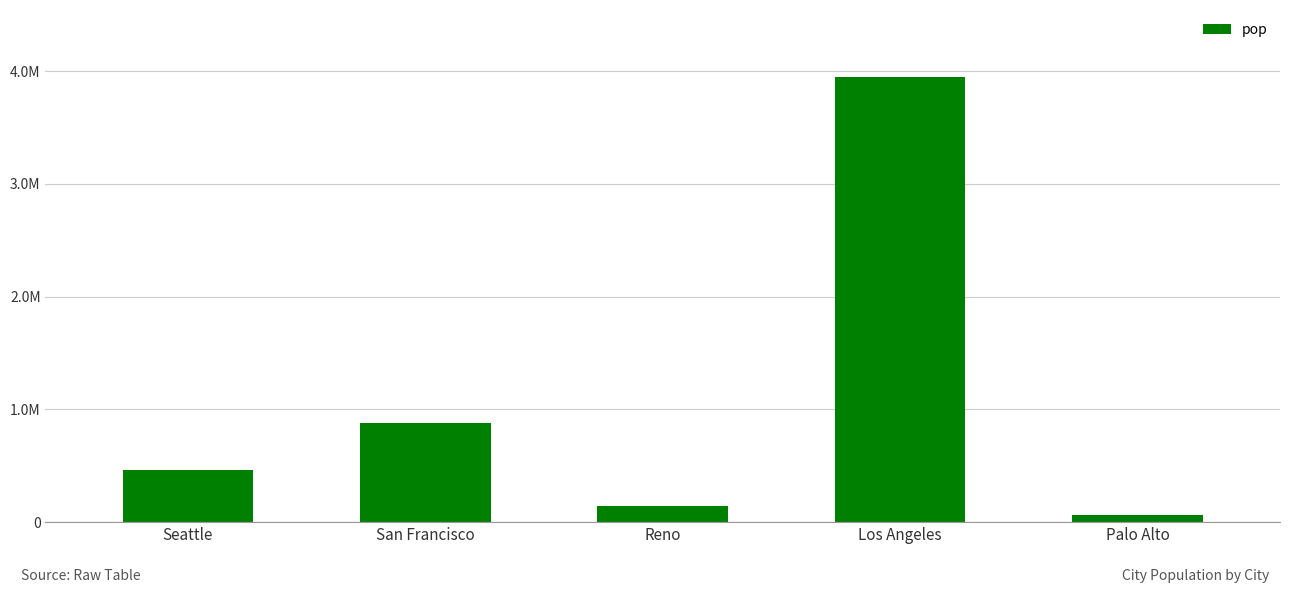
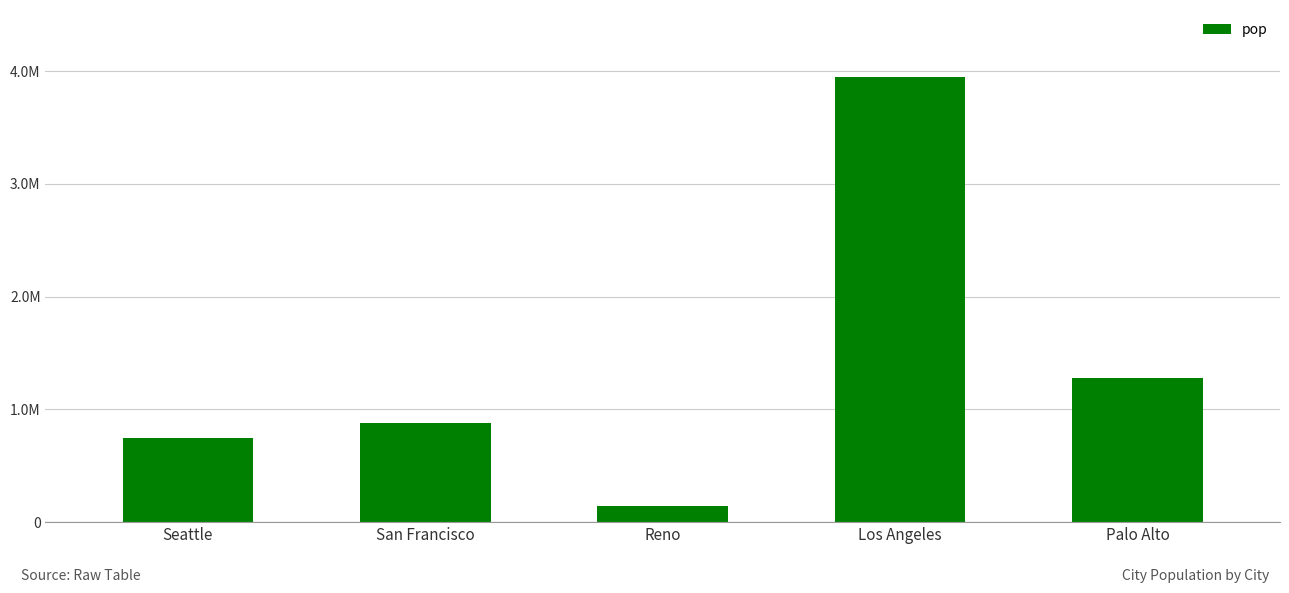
Seattle: 460000 -> 740000
Palo Alto: 70000 -> 1280000
